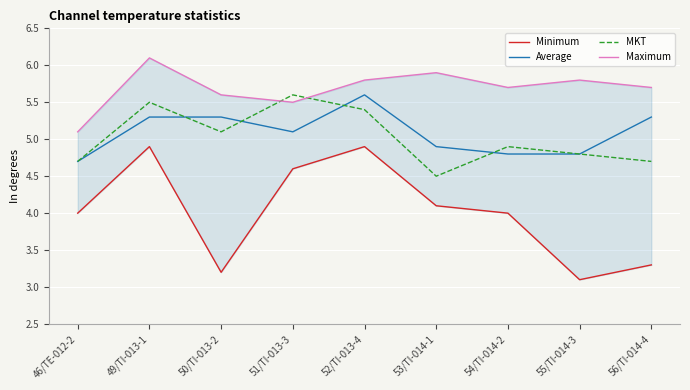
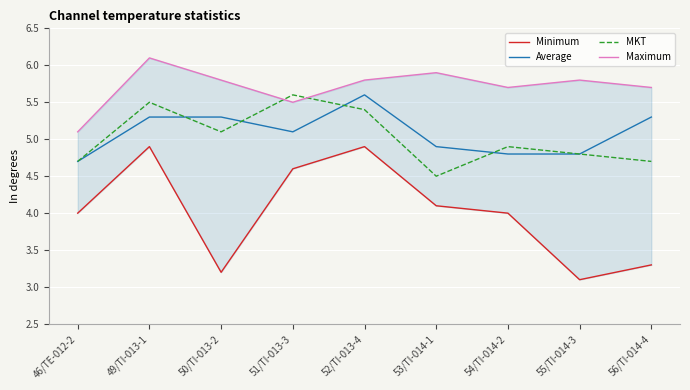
Maximum, 50/TI-013-2: 5.6 -> 5.8
